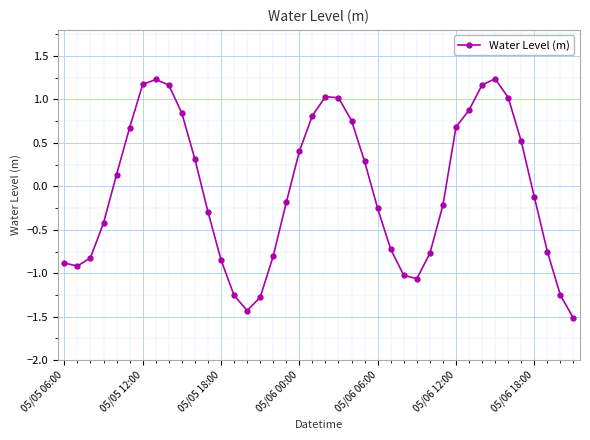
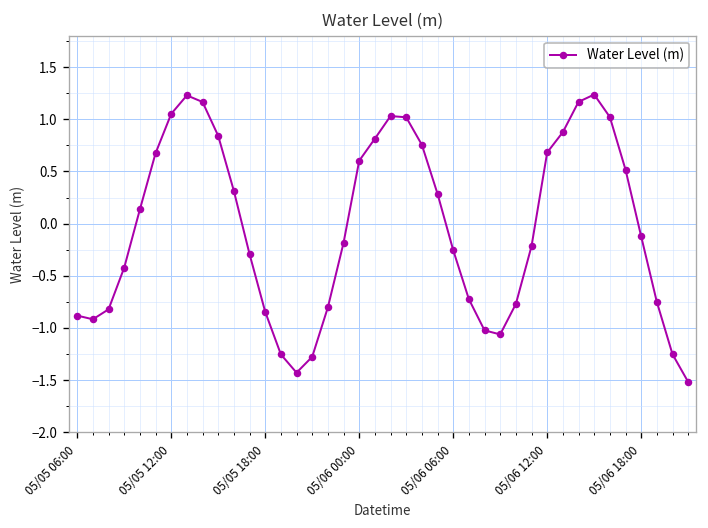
05/05 12:00: 1.2 -> 1.1
05/06 00:00: 0.4 -> 0.6
